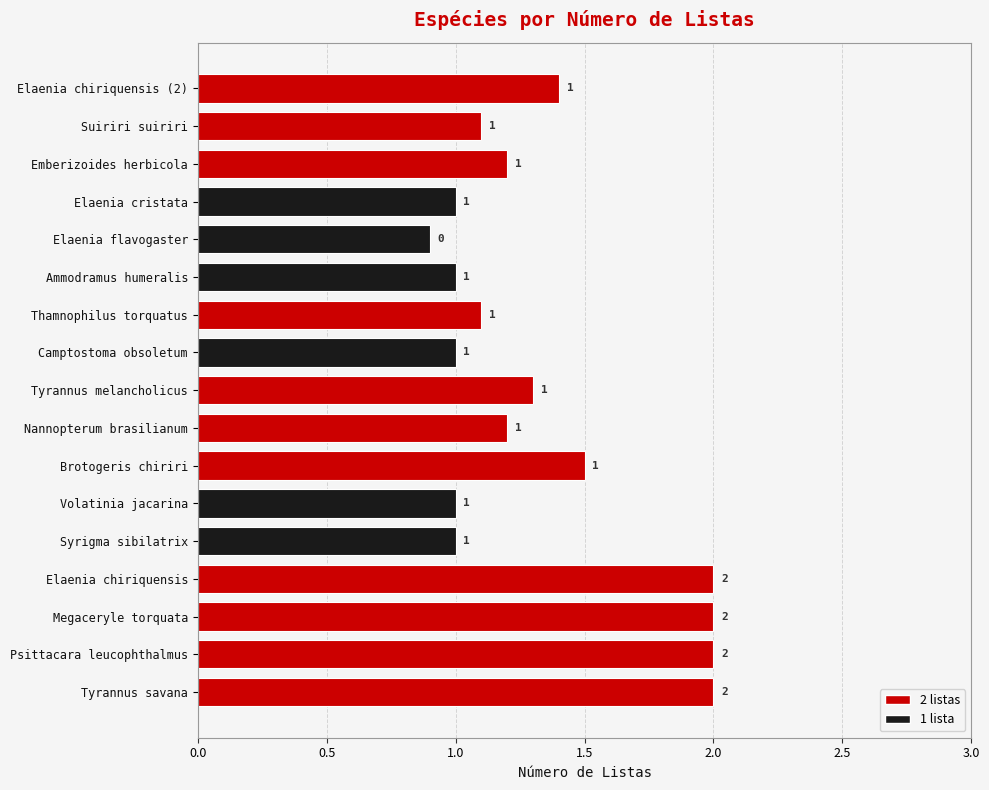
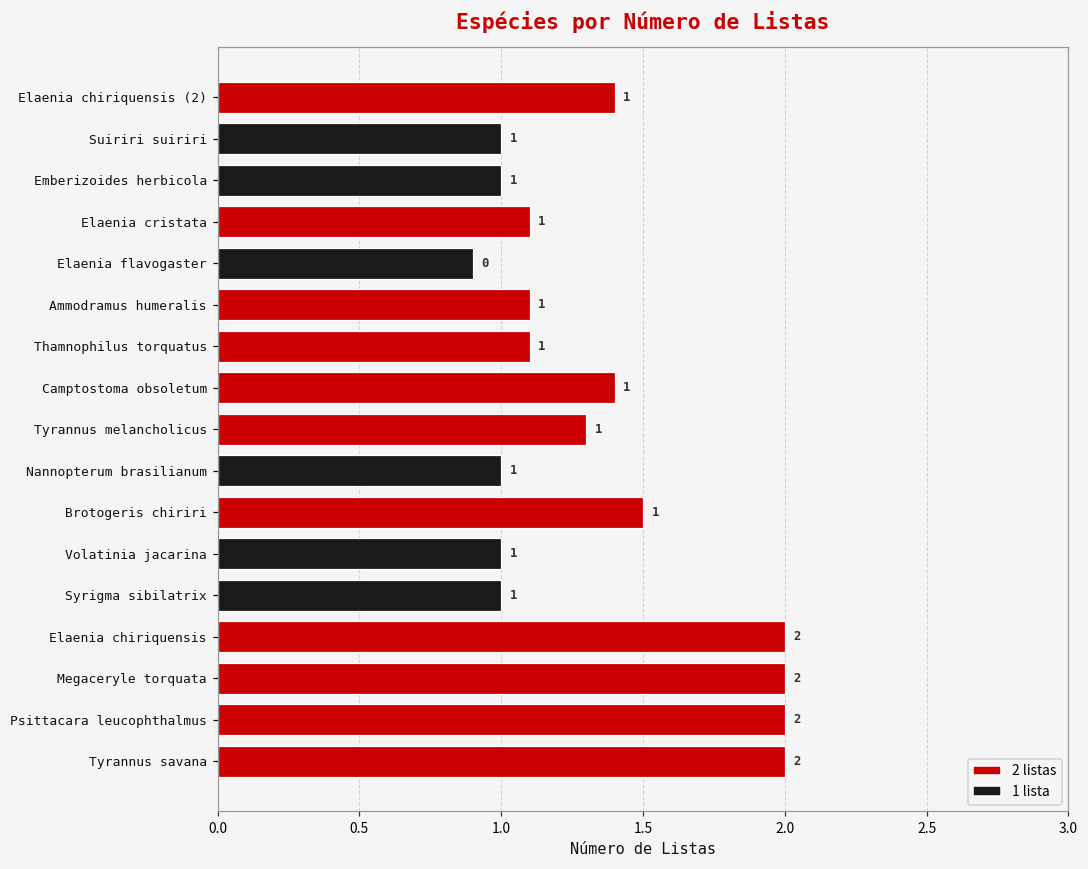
Suiriri suiriri: 1.1 -> 1.0
Emberizoides herbicola: 1.2 -> 1.0
Elaenia cristata: 1.0 -> 1.1
Ammodramus humeralis: 1.0 -> 1.1
Camptostoma obsoletum: 1.0 -> 1.4
Nannopterum brasilianum: 1.2 -> 1.0
